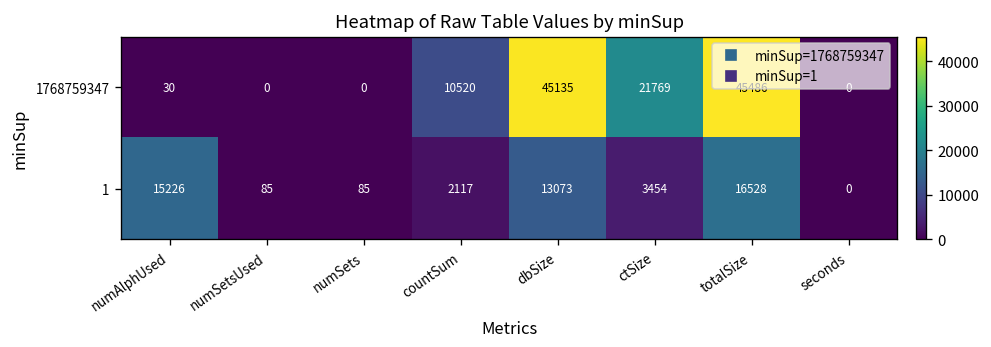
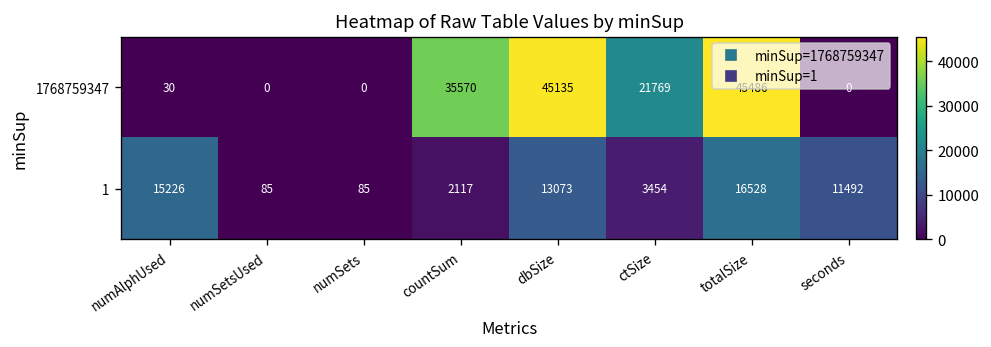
1768759347, countSum: 10520 -> 35570
1, seconds: 0 -> 11492
